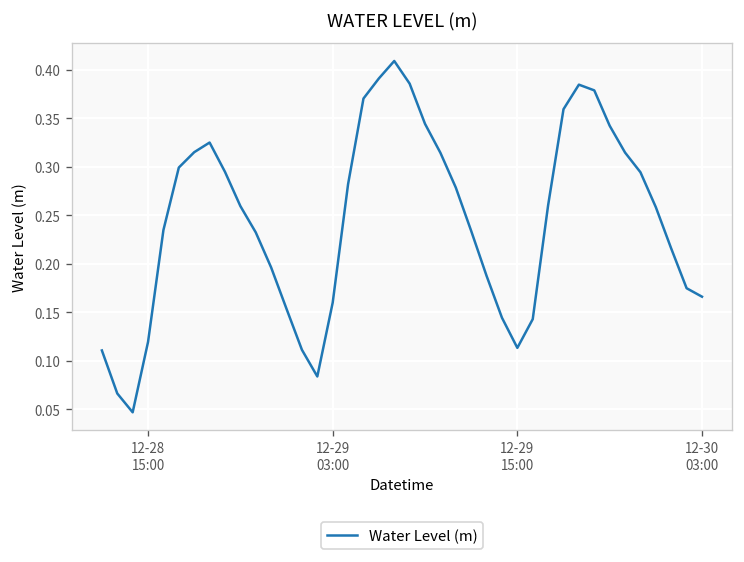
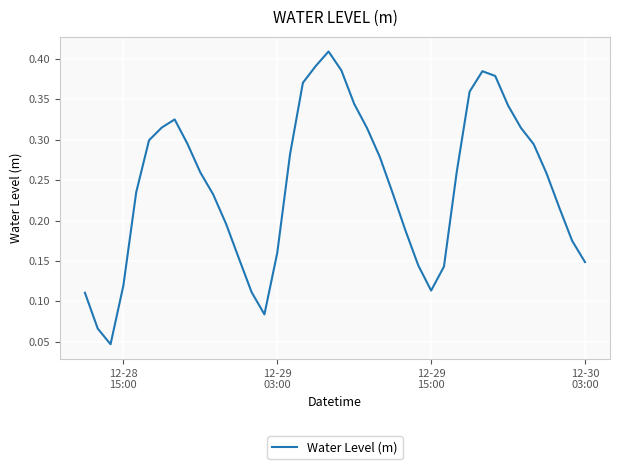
12-30 03:00: 0.17 -> 0.15
